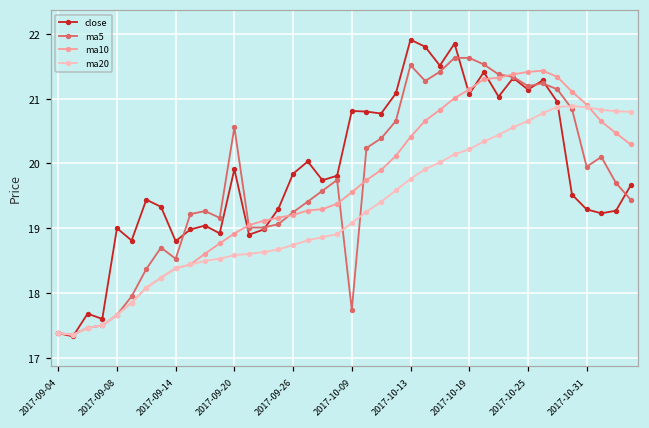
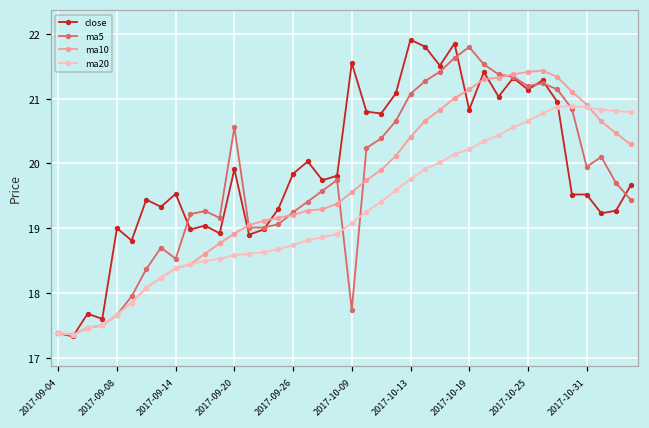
close, 2017-09-14: 18.8 -> 19.5
close, 2017-10-09: 20.8 -> 21.6
ma5, 2017-10-13: 21.5 -> 21.1
close, 2017-10-19: 21.1 -> 20.8
ma5, 2017-10-19: 21.6 -> 21.8
close, 2017-10-31: 19.3 -> 19.5
